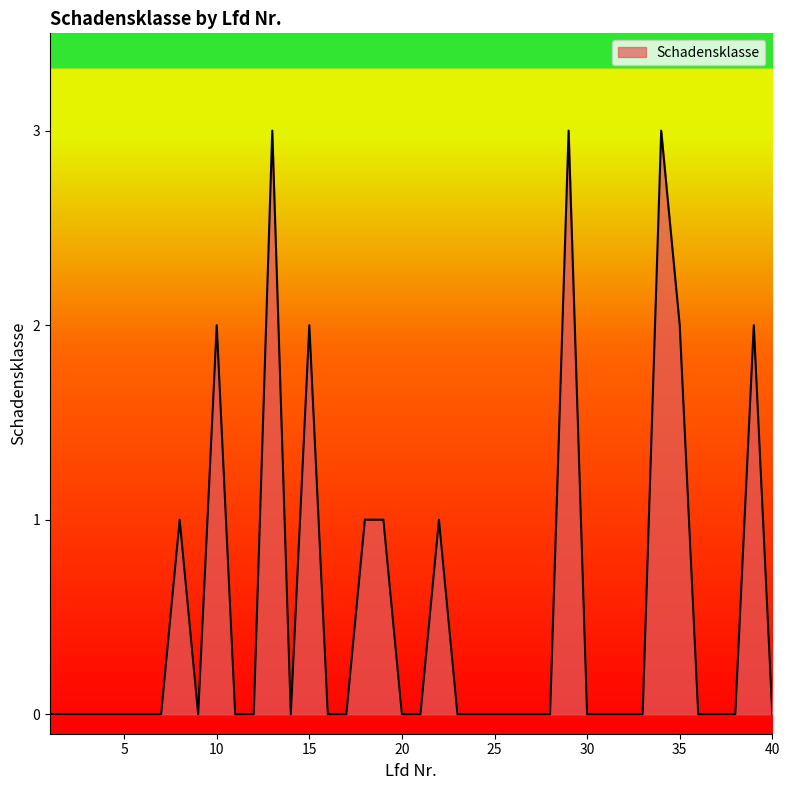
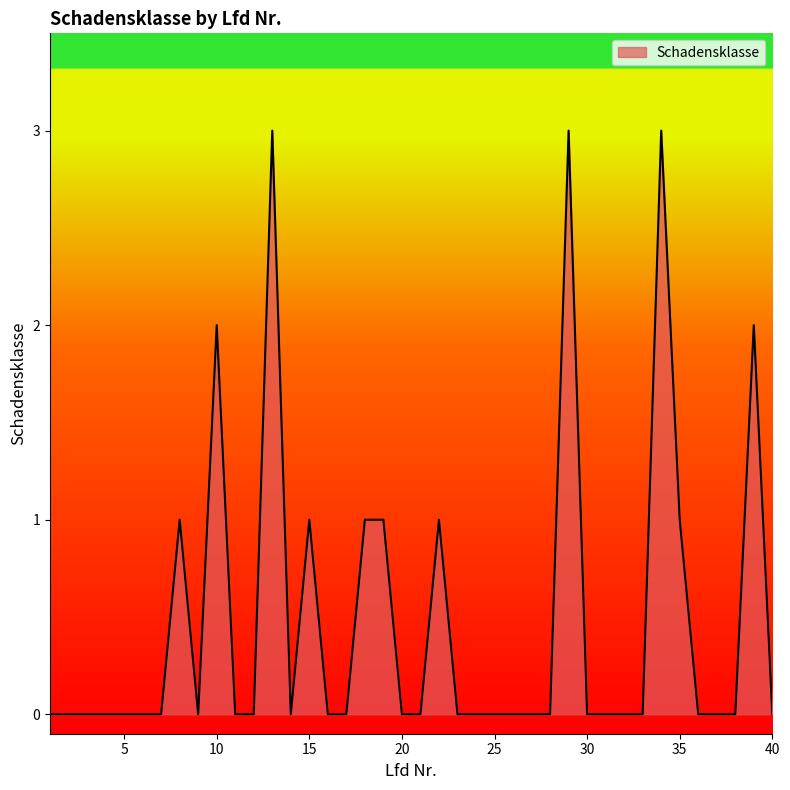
15: 2 -> 1
35: 2 -> 1
